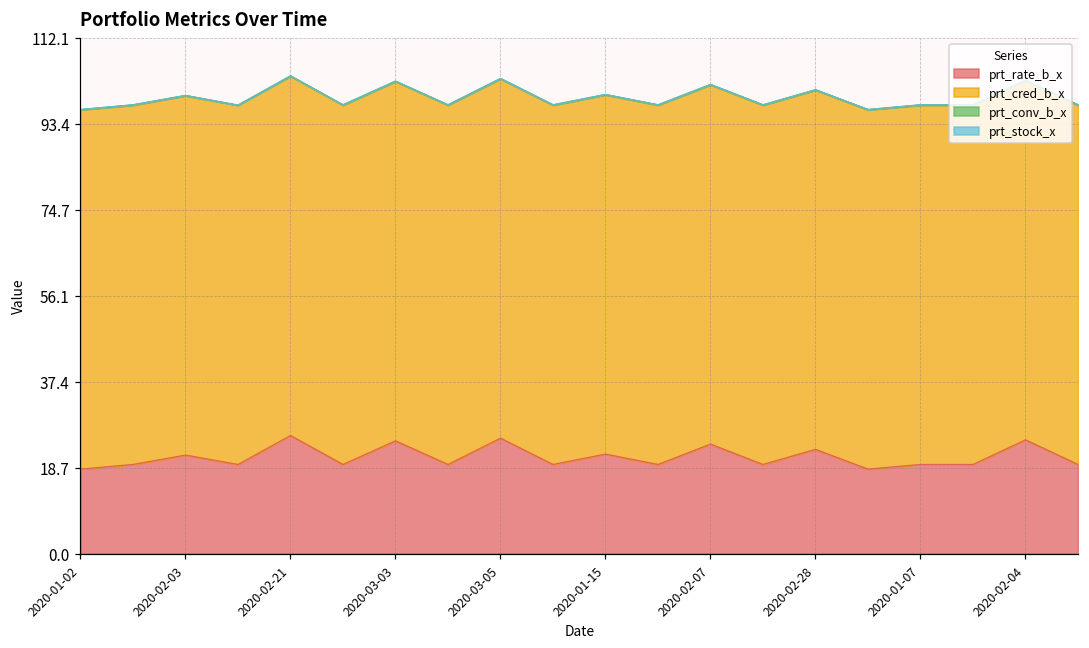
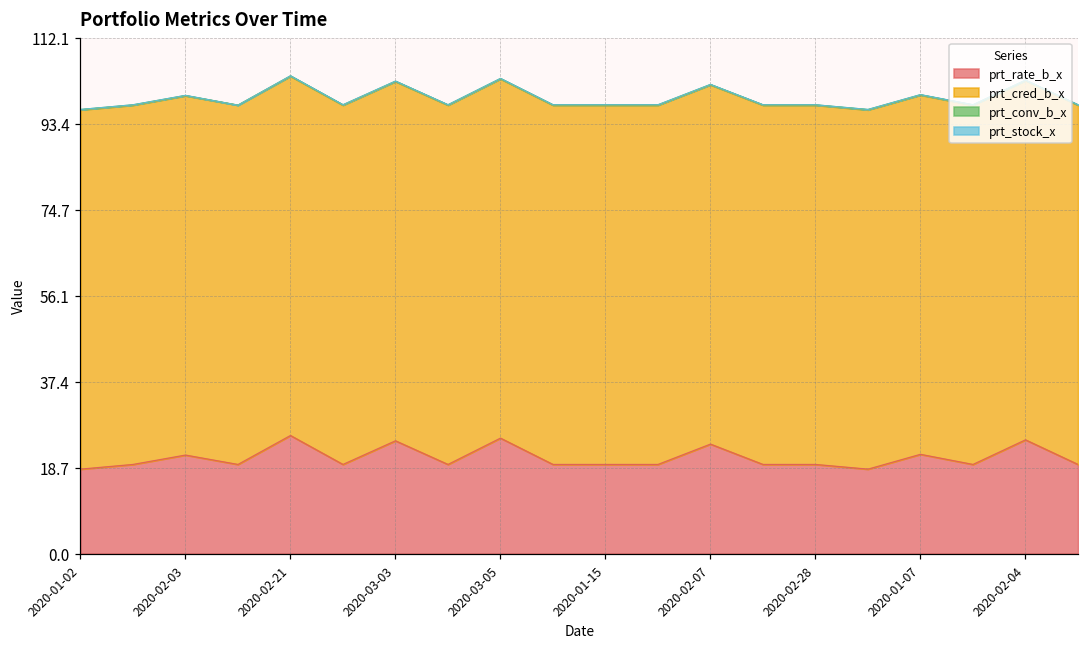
prt_rate_b_x, 2020-01-15: 22 -> 19
prt_rate_b_x, 2020-02-28: 23 -> 19
prt_rate_b_x, 2020-01-07: 19 -> 22
